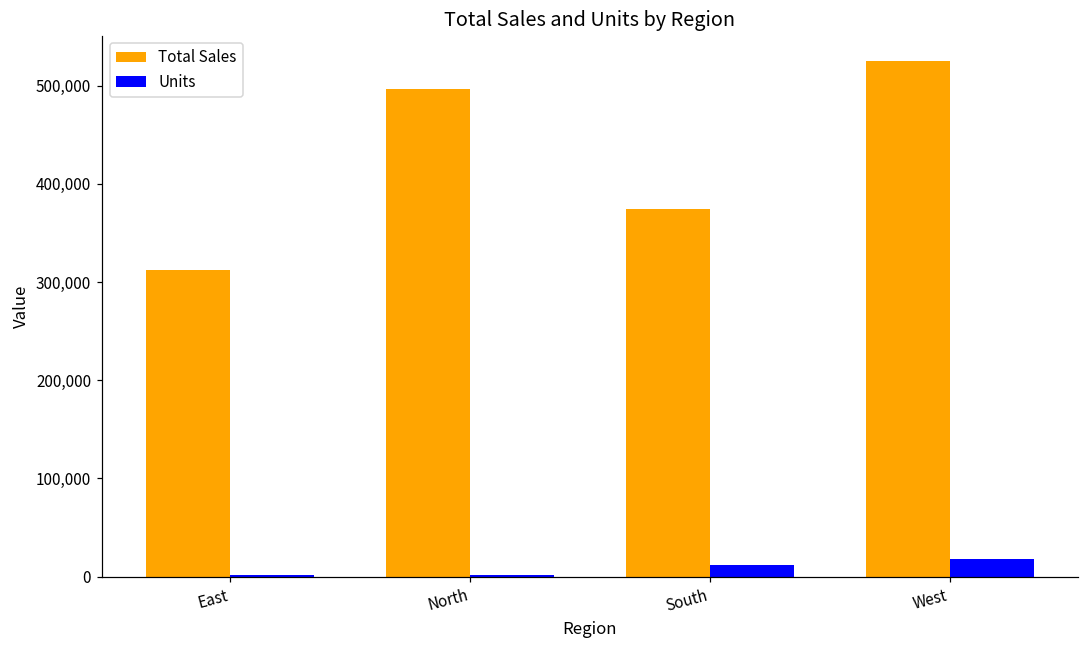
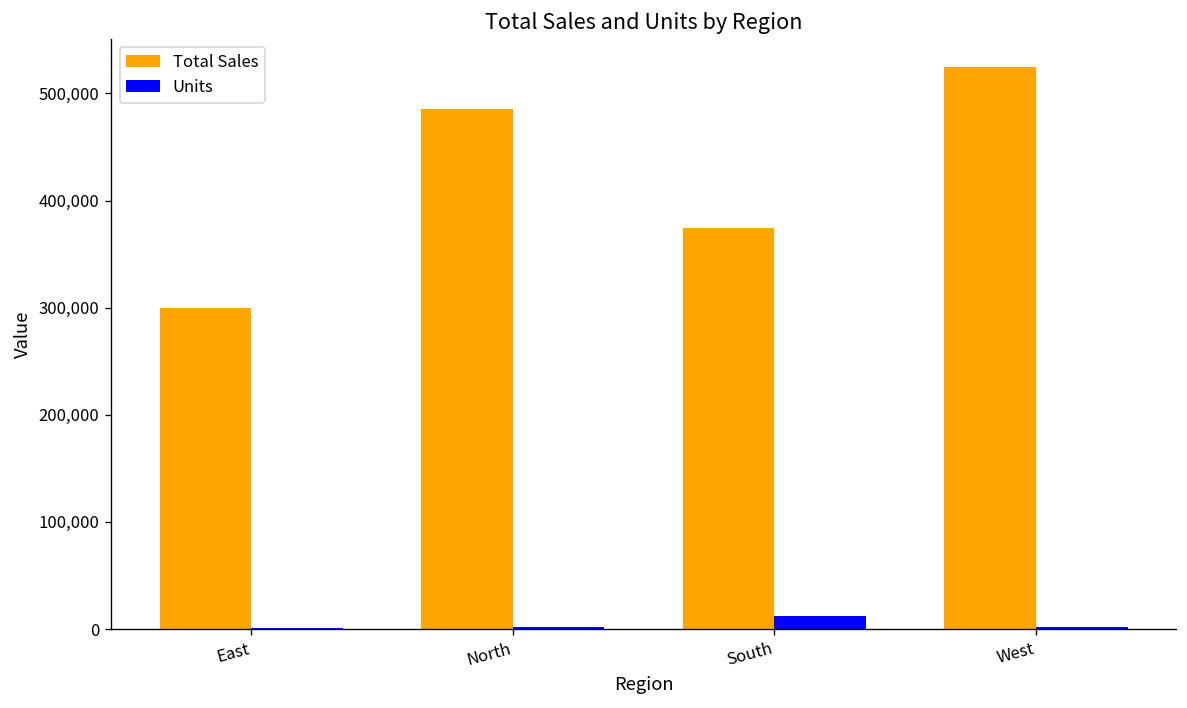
Total Sales, East: 310,000 -> 300,000
Total Sales, North: 500,000 -> 490,000
Units, West: 20,000 -> 0
